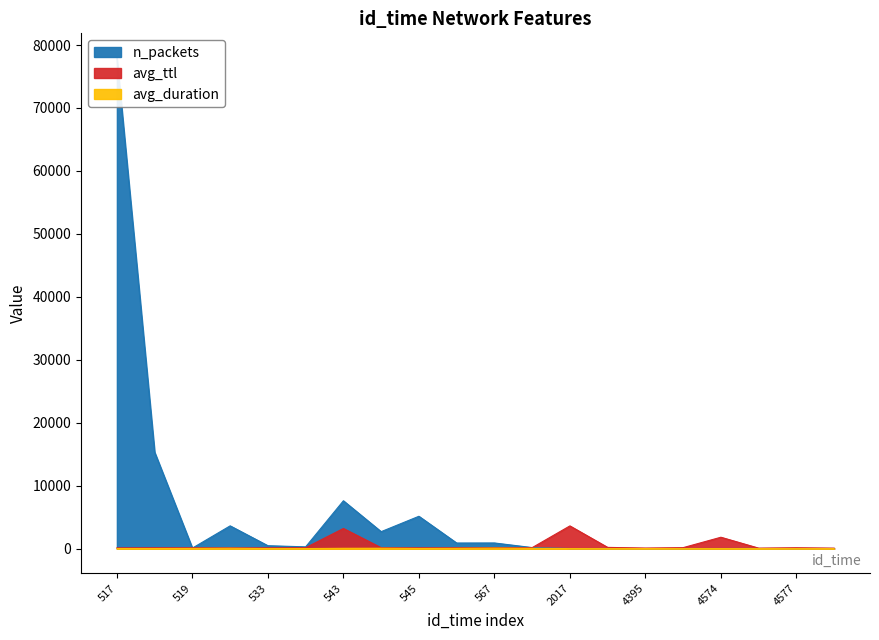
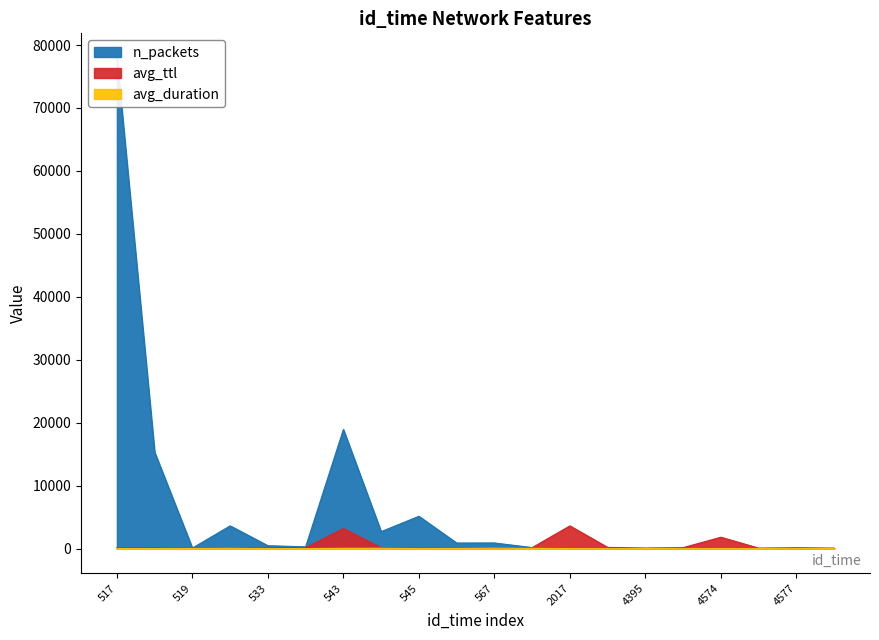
n_packets, 543: 8000 -> 19000
